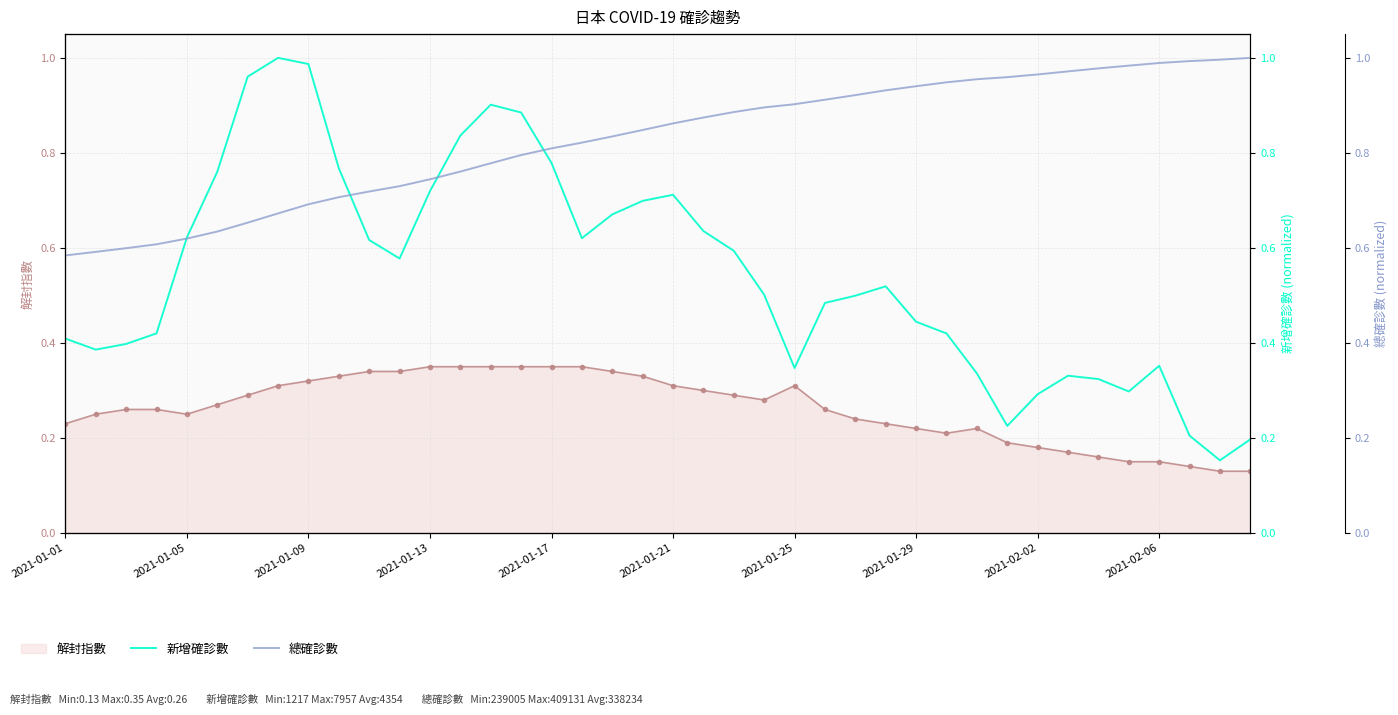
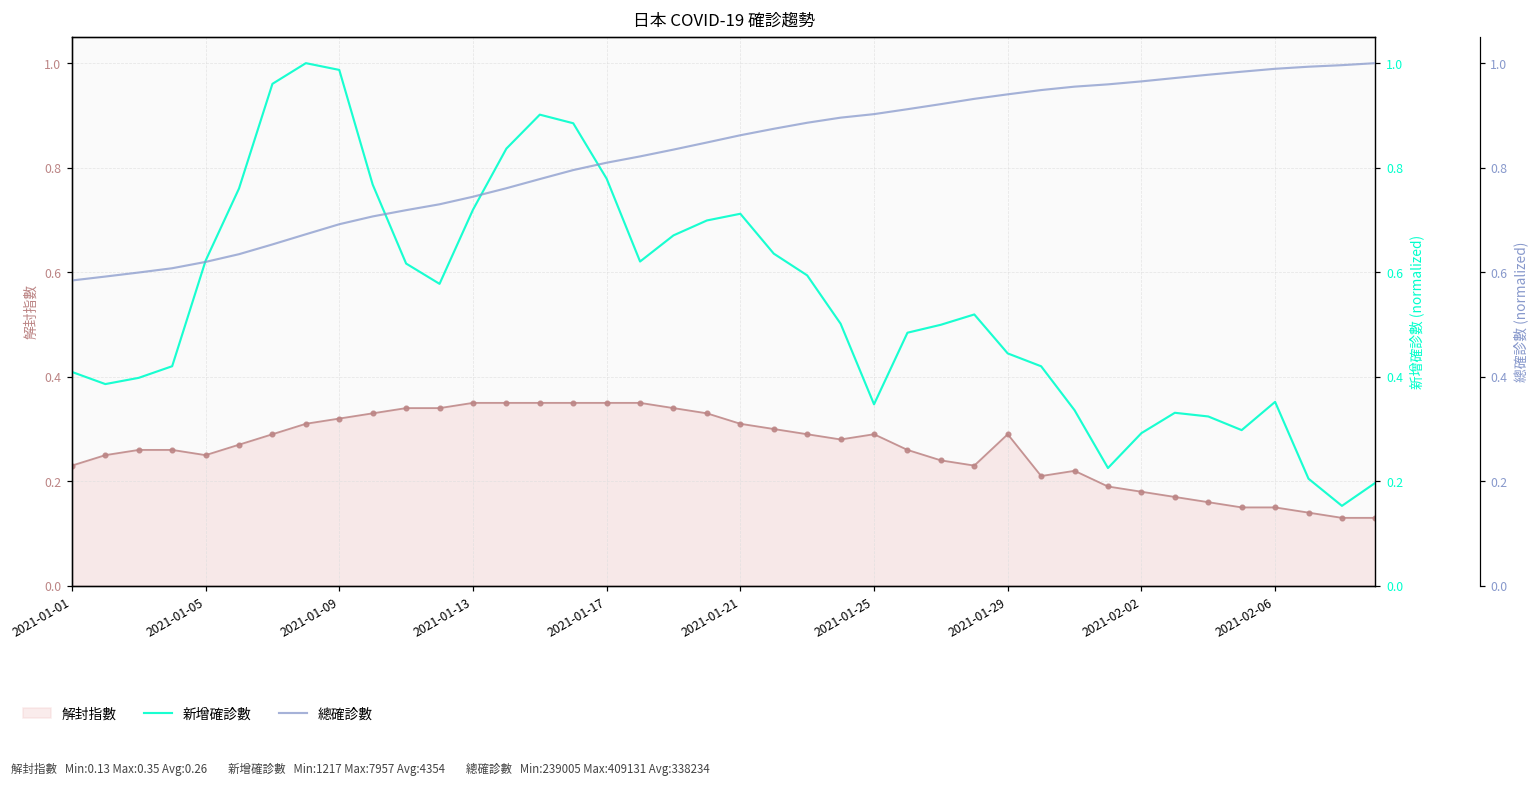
解封指數, 2021-01-25: 0.31 -> 0.29
解封指數, 2021-01-29: 0.22 -> 0.29
